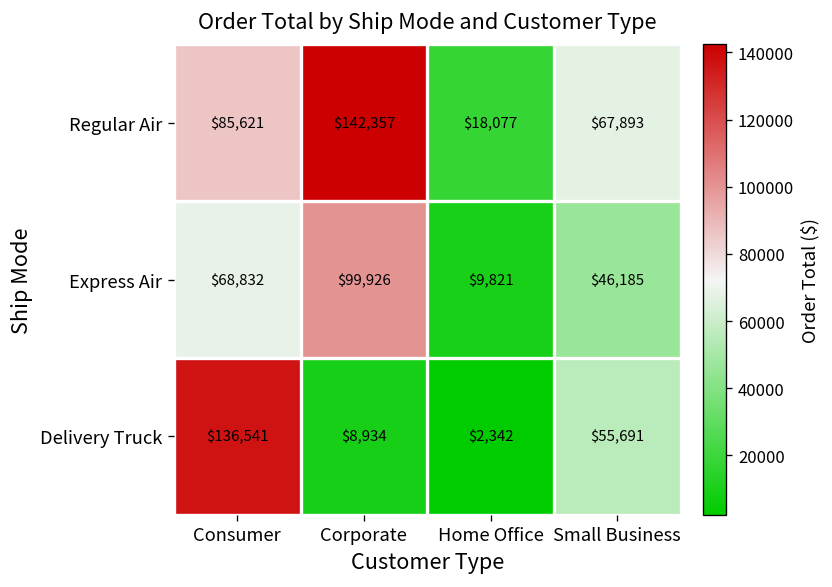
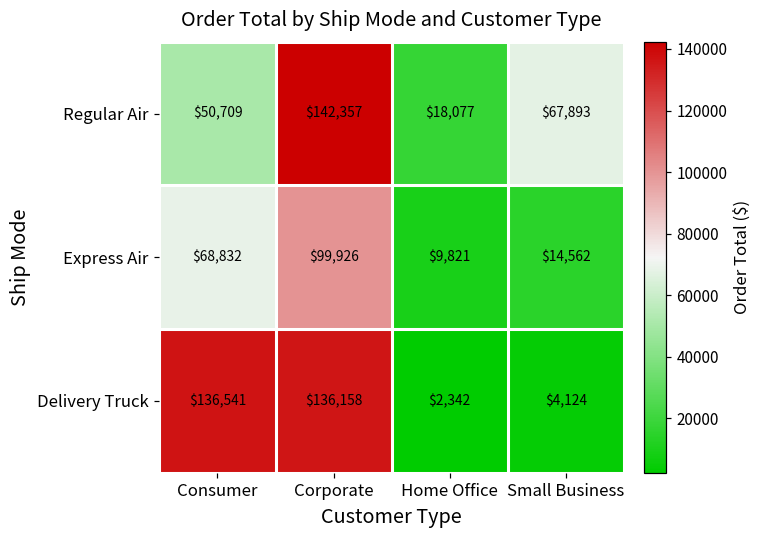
Regular Air, Consumer: $85,621 -> $50,709
Express Air, Small Business: $46,185 -> $14,562
Delivery Truck, Corporate: $8,934 -> $136,158
Delivery Truck, Small Business: $55,691 -> $4,124
